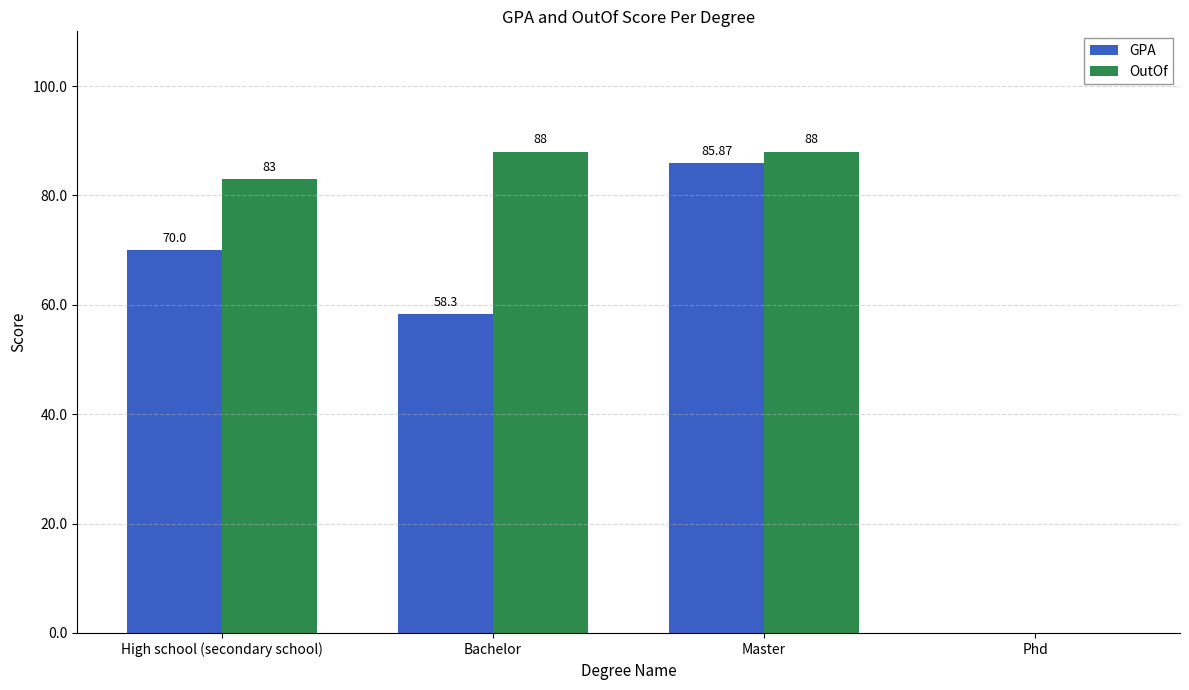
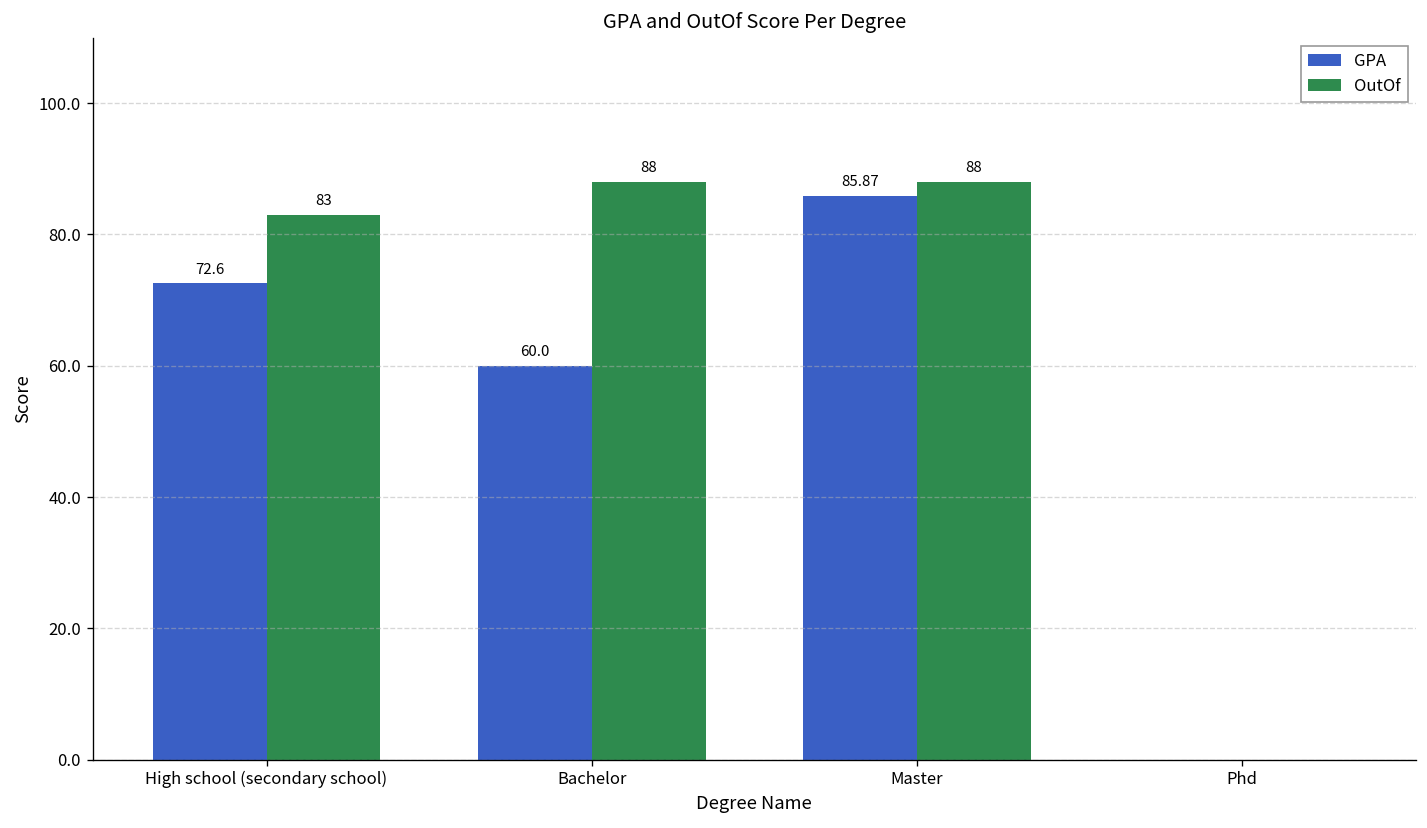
GPA, High school (secondary school): 70.0 -> 72.6
GPA, Bachelor: 58.3 -> 60.0
